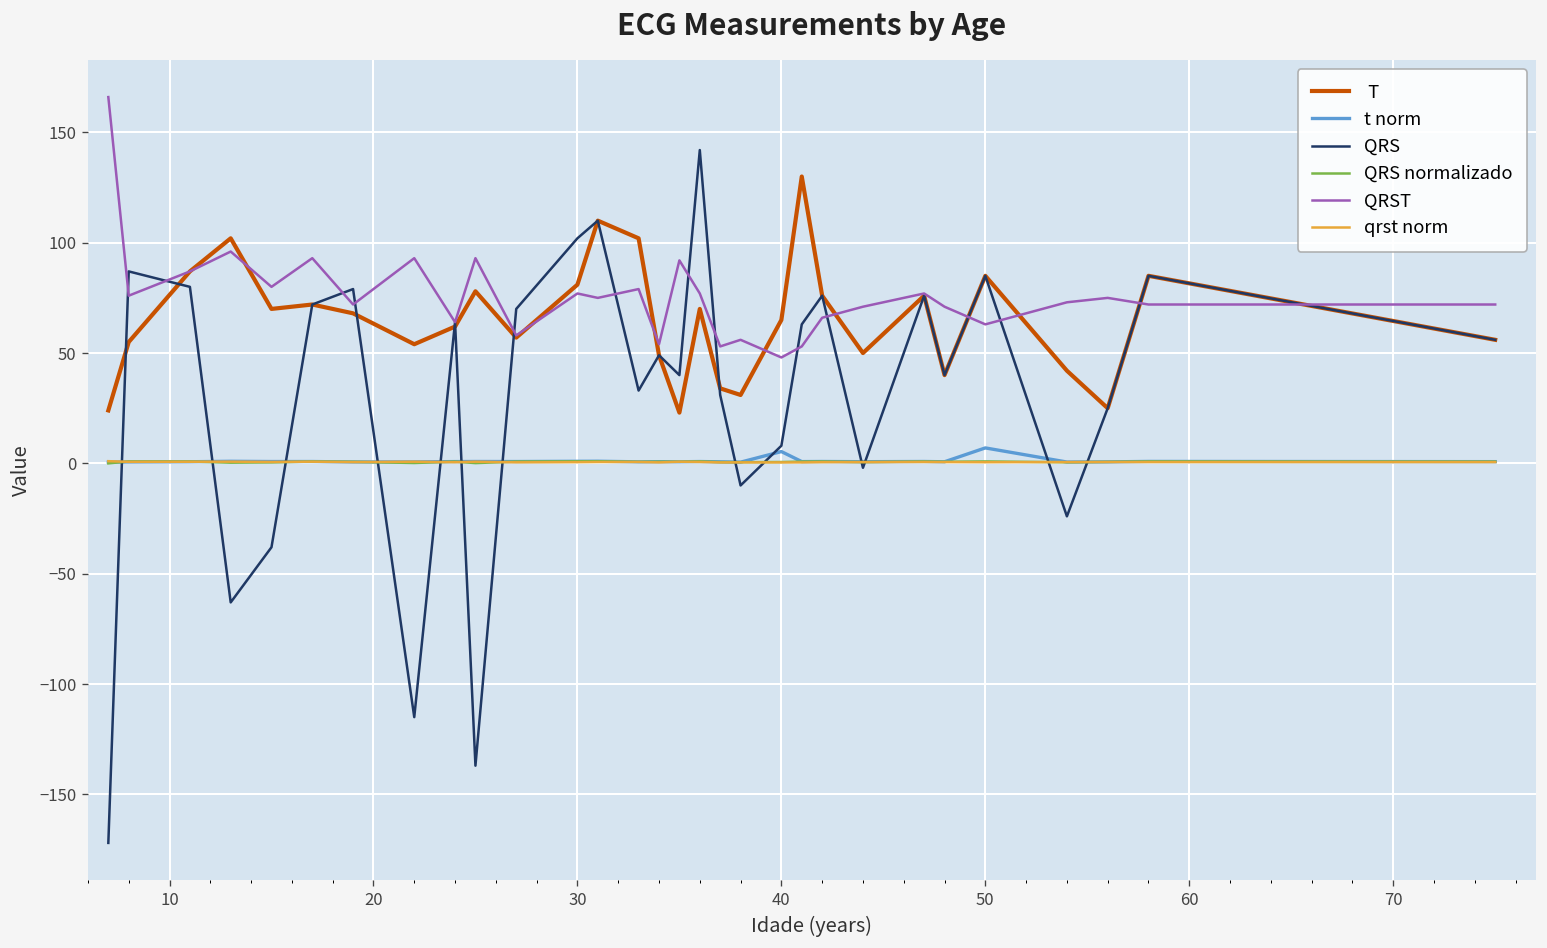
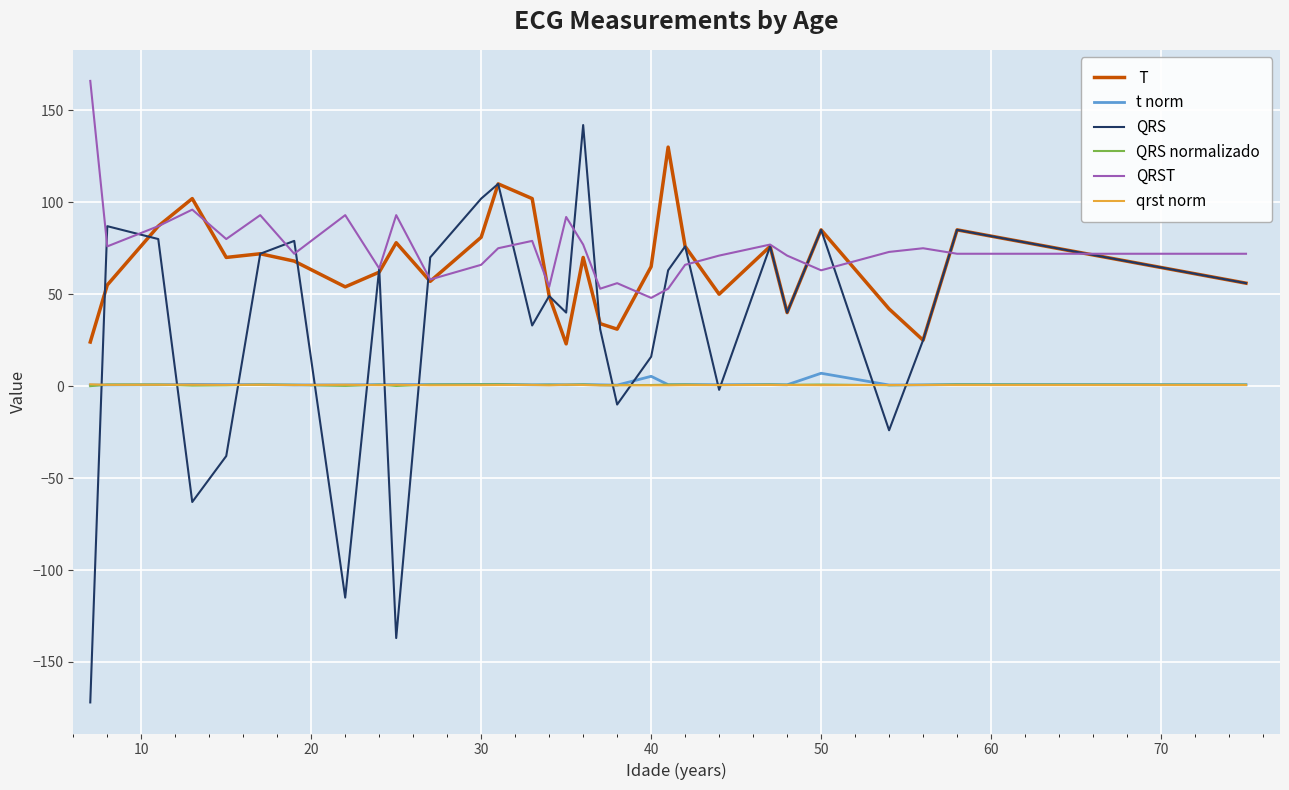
QRST, 30: 77 -> 66
QRS, 40: 8 -> 16
